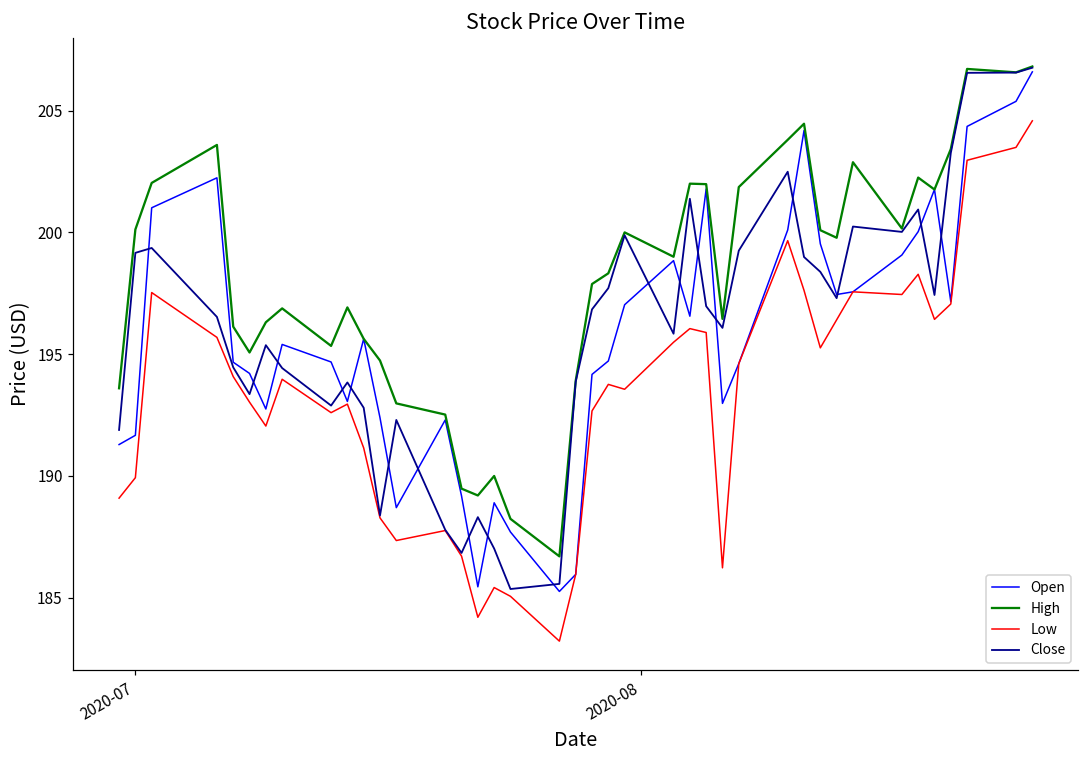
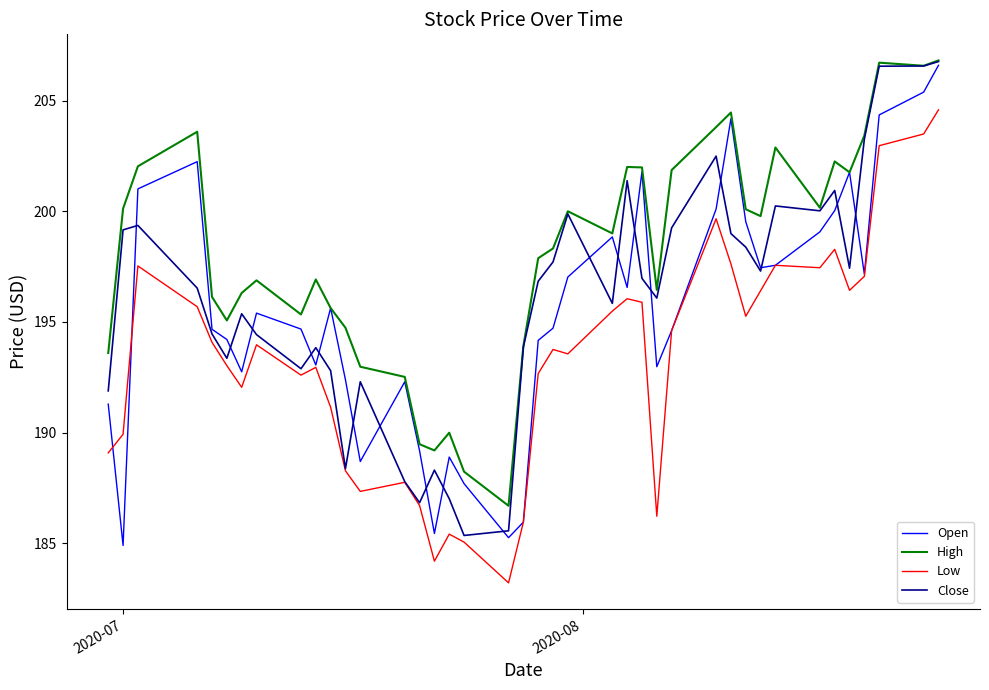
Open, 2020-07: 191.7 -> 184.9
